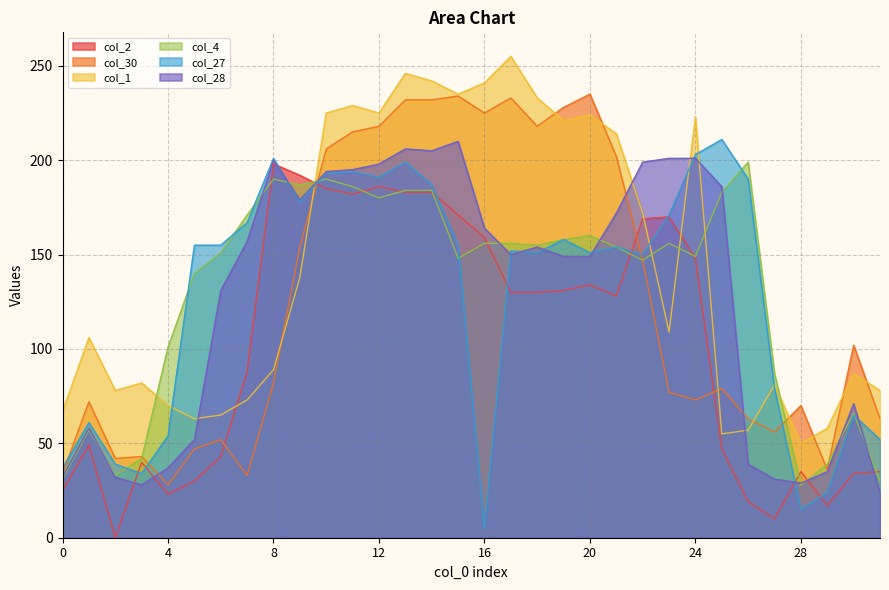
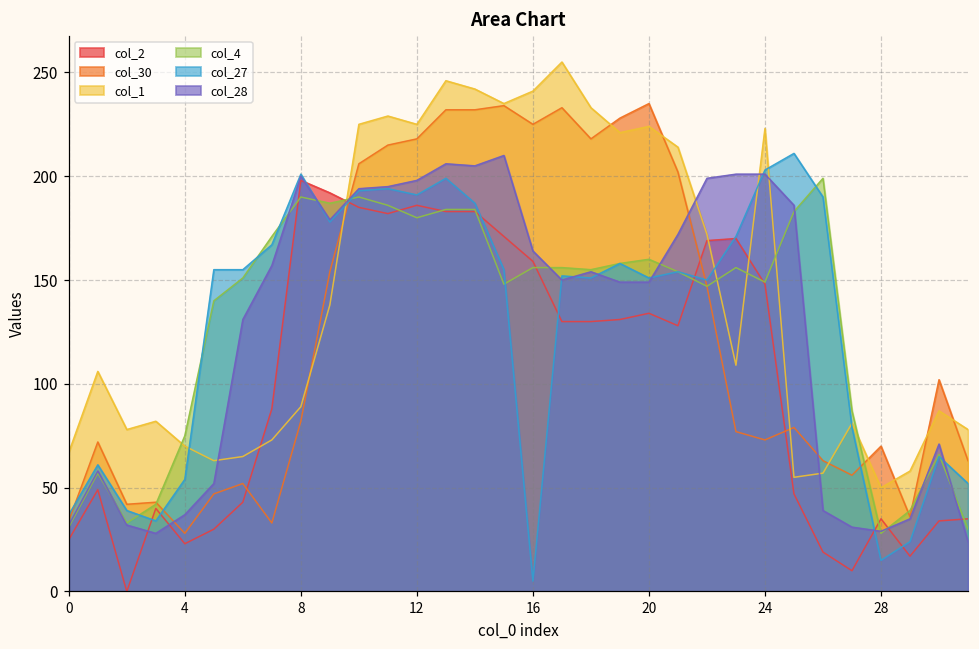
col_4, 4: 101 -> 75
